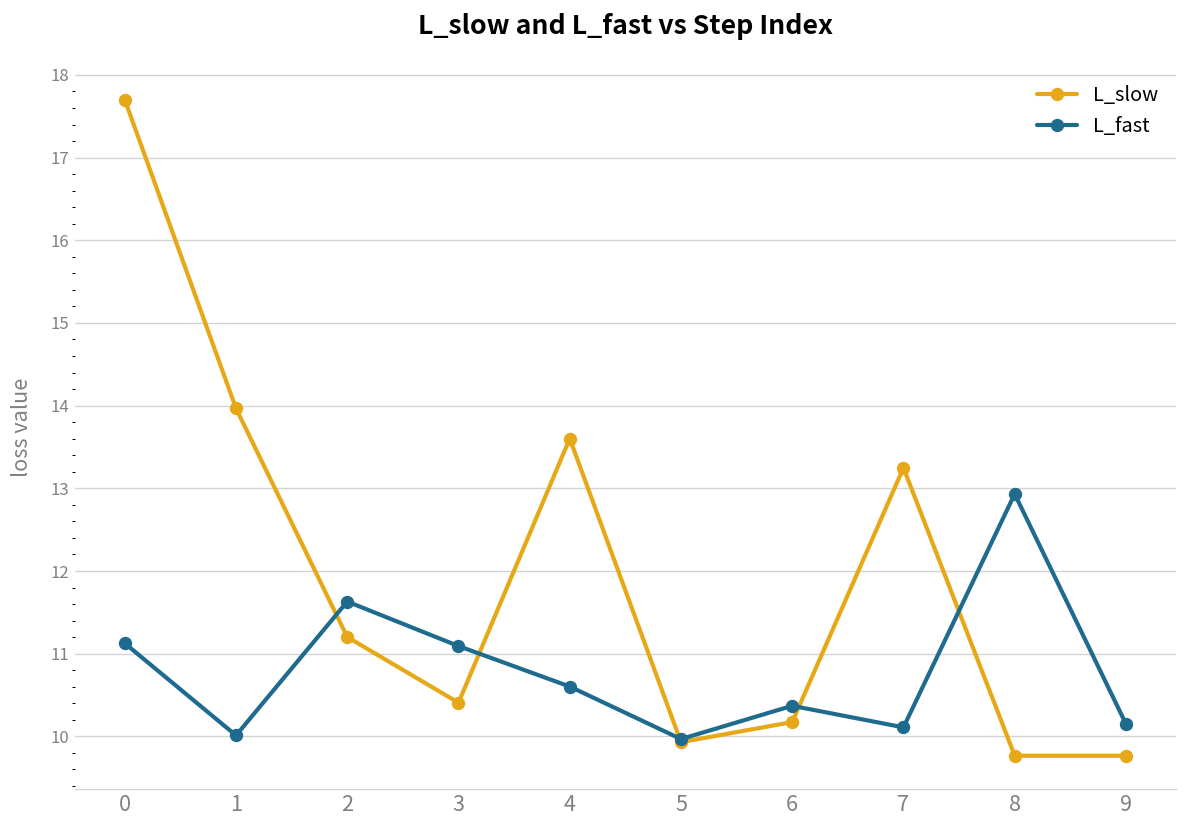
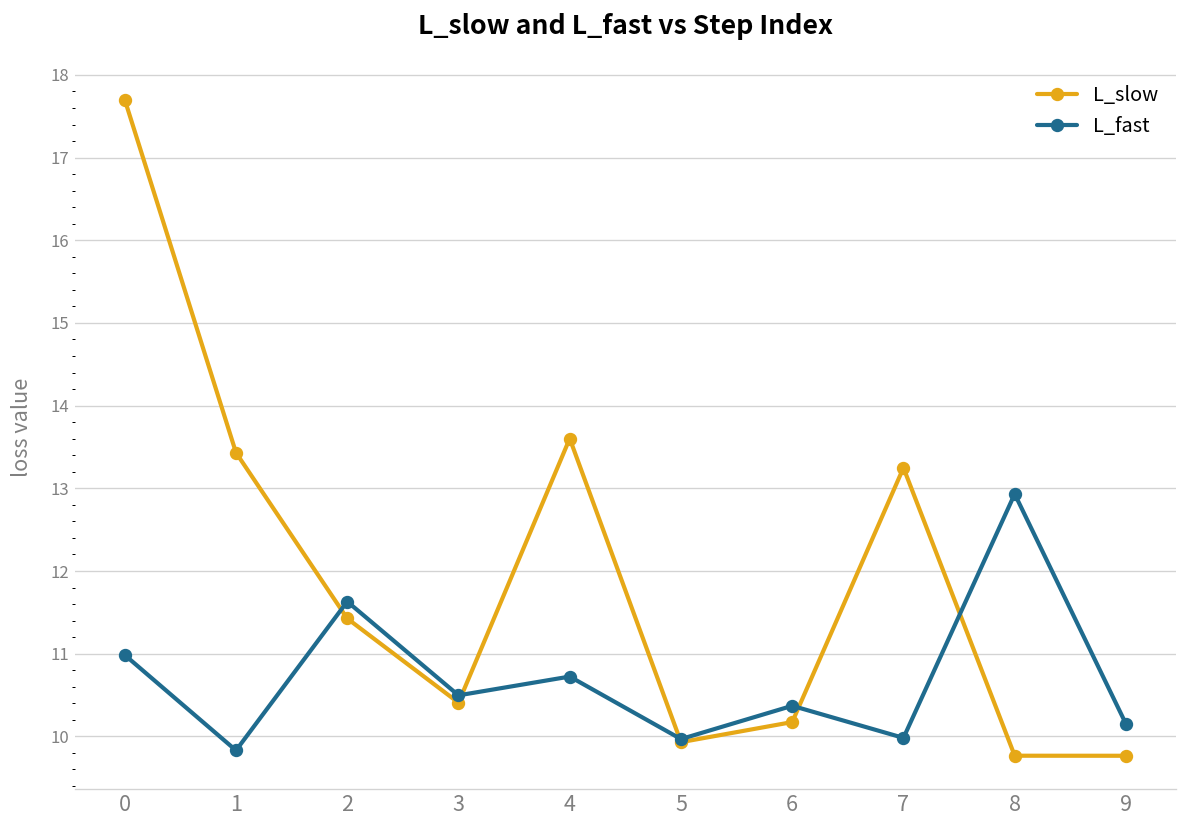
L_fast, 0: 11.1 -> 11.0
L_slow, 1: 14.0 -> 13.4
L_fast, 1: 10.0 -> 9.8
L_slow, 2: 11.2 -> 11.4
L_fast, 3: 11.1 -> 10.5
L_fast, 4: 10.6 -> 10.7
L_fast, 7: 10.1 -> 10.0
